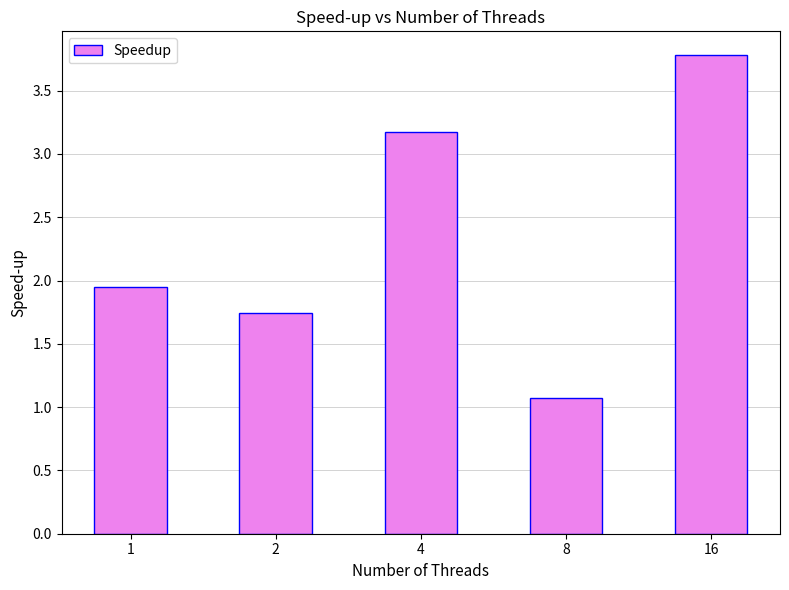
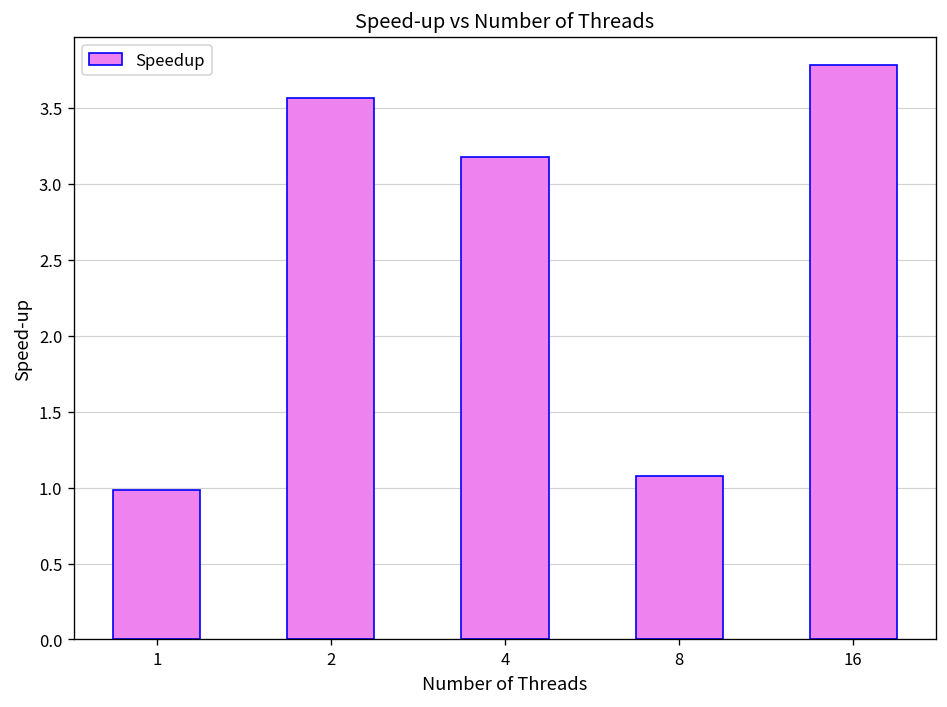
1: 1.95 -> 0.98
2: 1.74 -> 3.57
